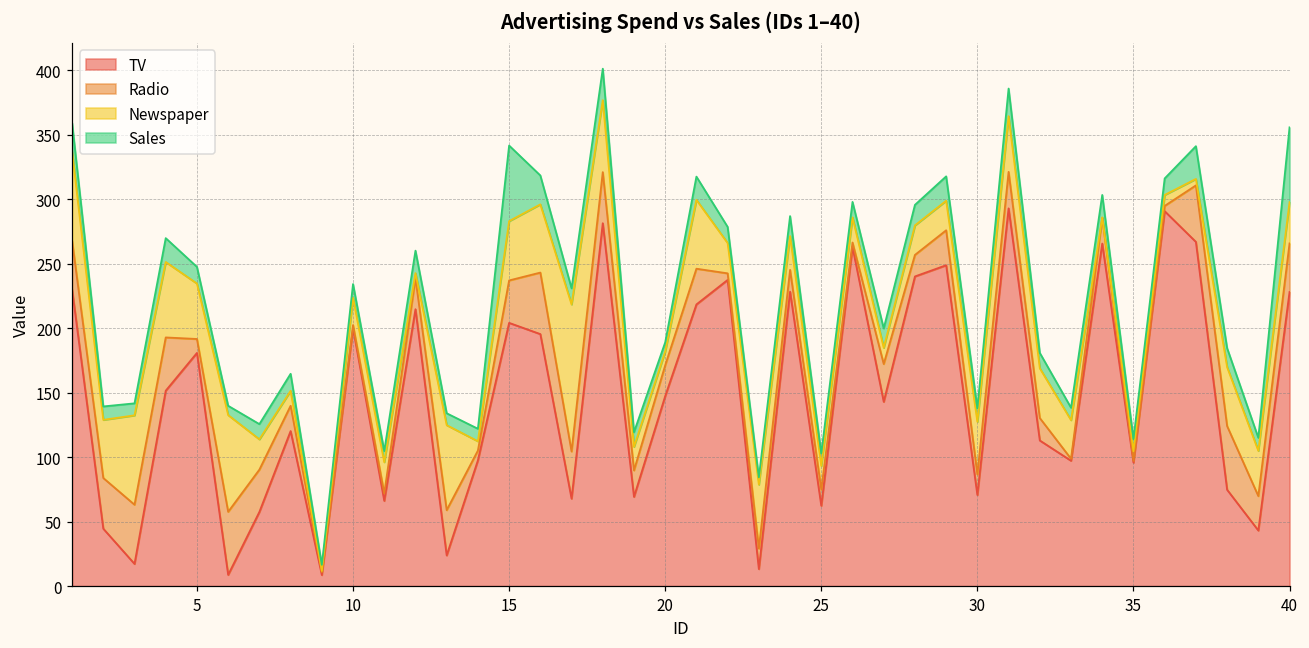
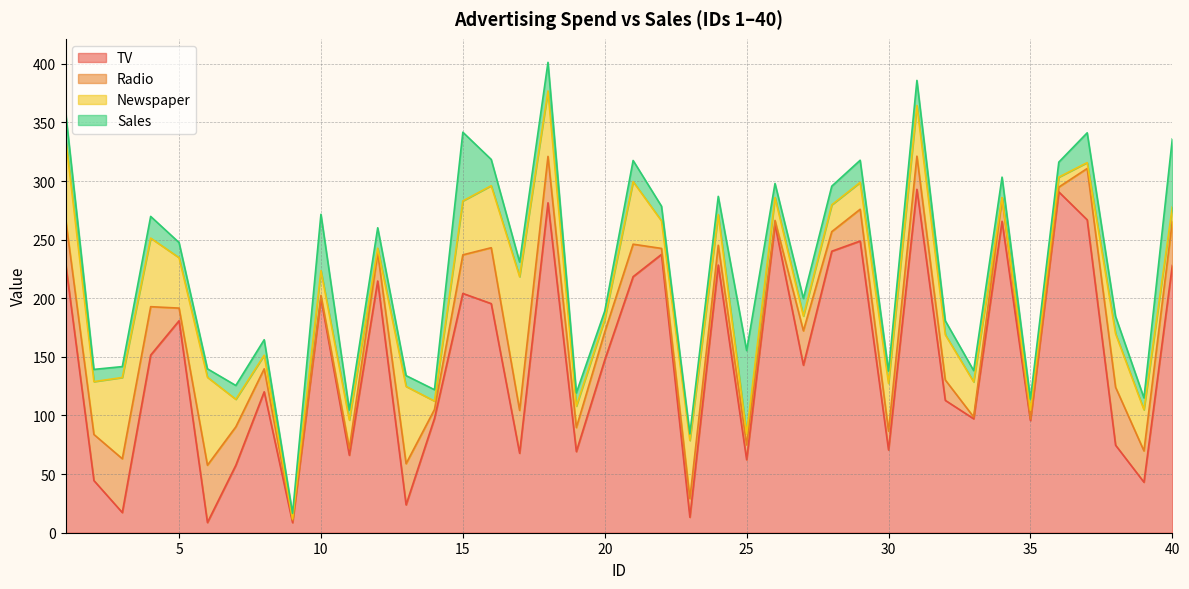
Sales, 10: 11 -> 48
Newspaper, 25: 18 -> 9
Sales, 25: 10 -> 71
Newspaper, 40: 32 -> 12
